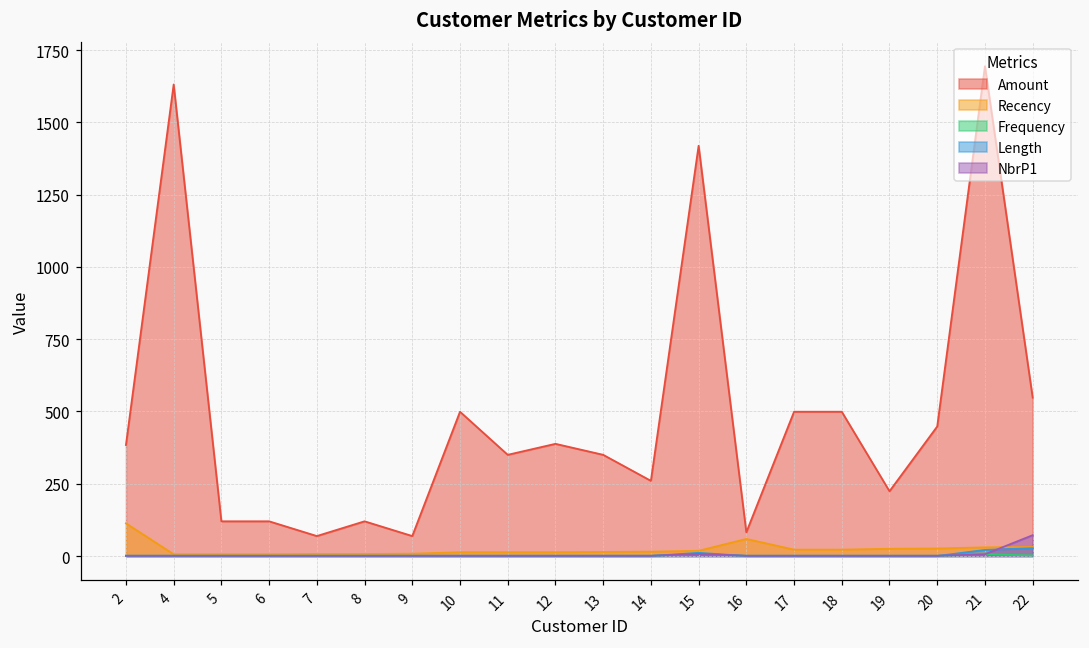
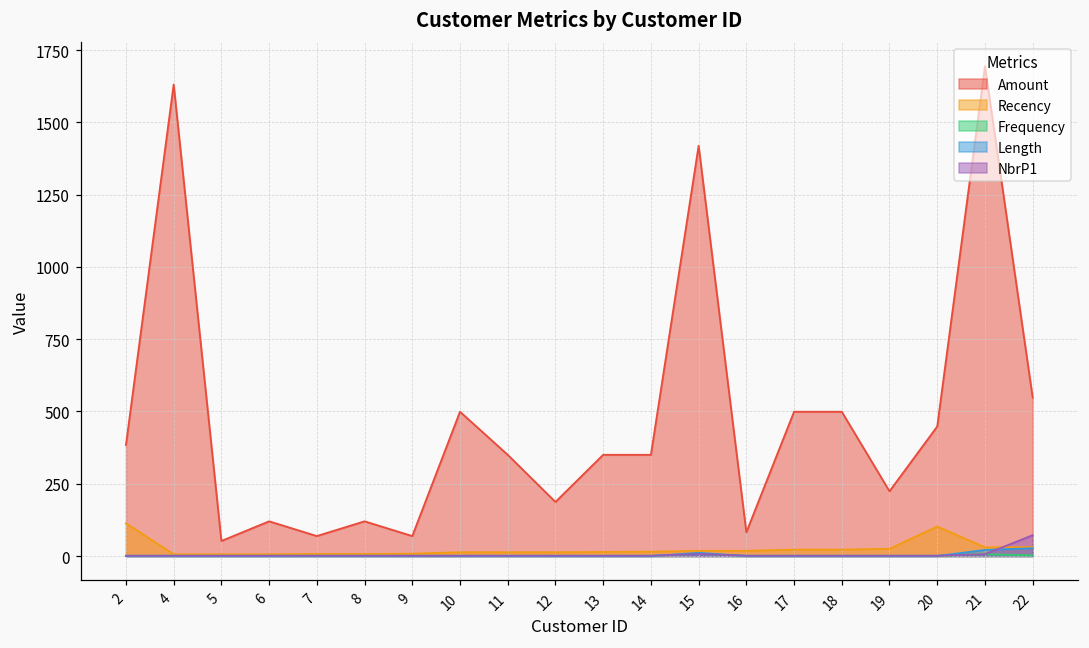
Amount, 5: 120 -> 50
Amount, 12: 390 -> 190
Amount, 14: 260 -> 350
Recency, 16: 60 -> 20
Recency, 20: 30 -> 100
